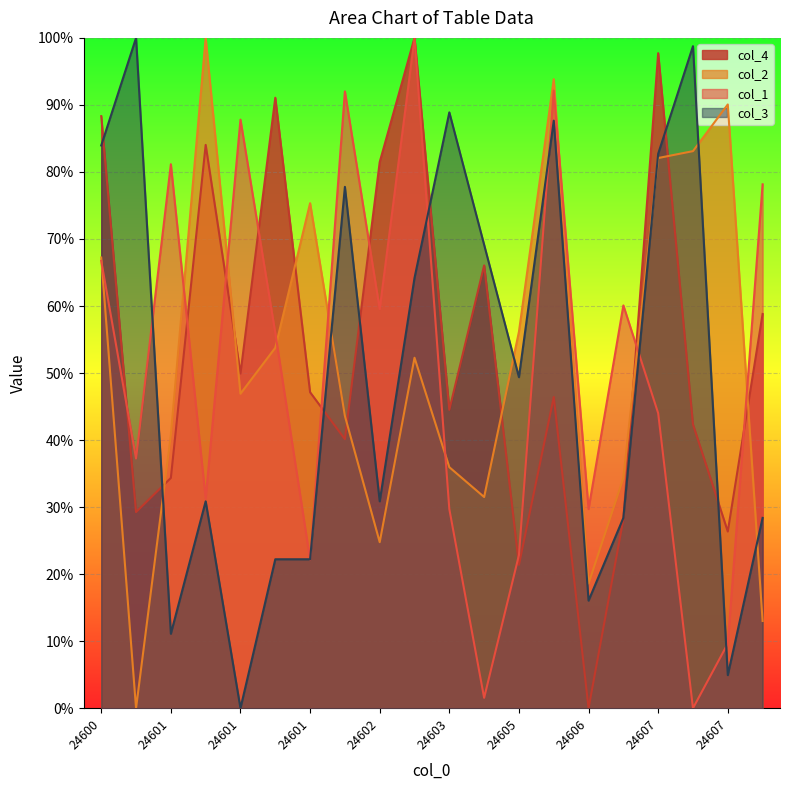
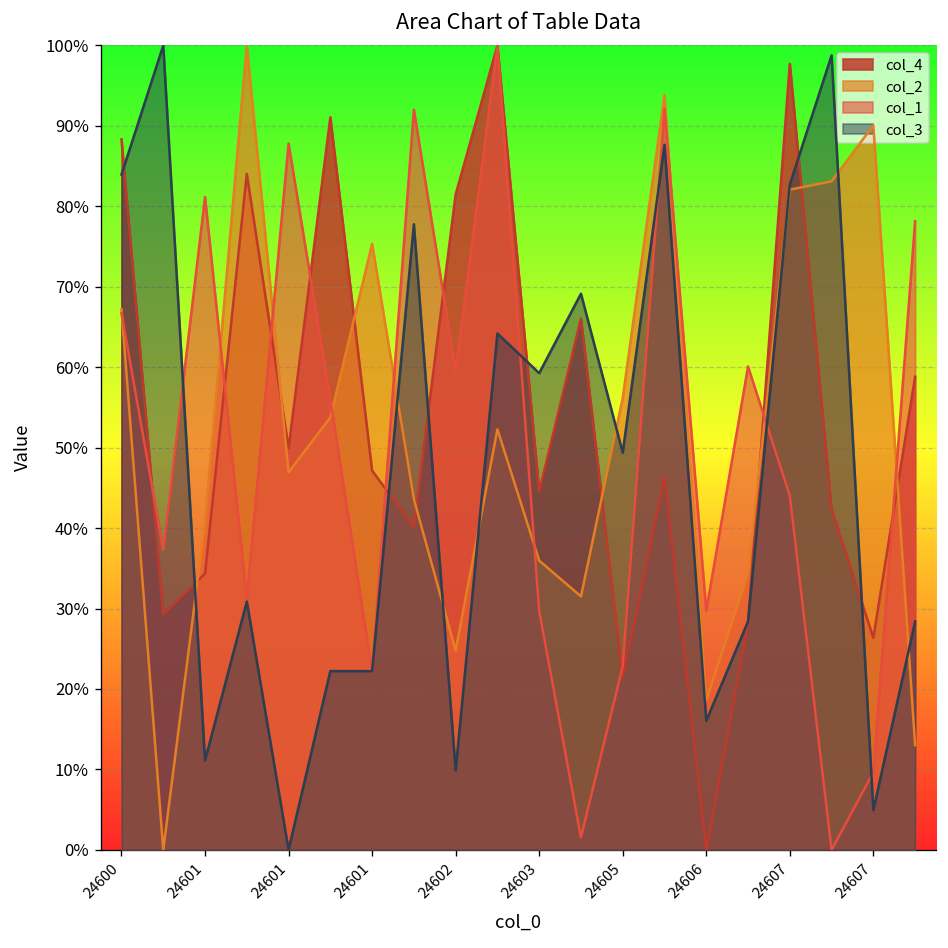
col_3, 24602: 31% -> 10%
col_3, 24603: 89% -> 59%
